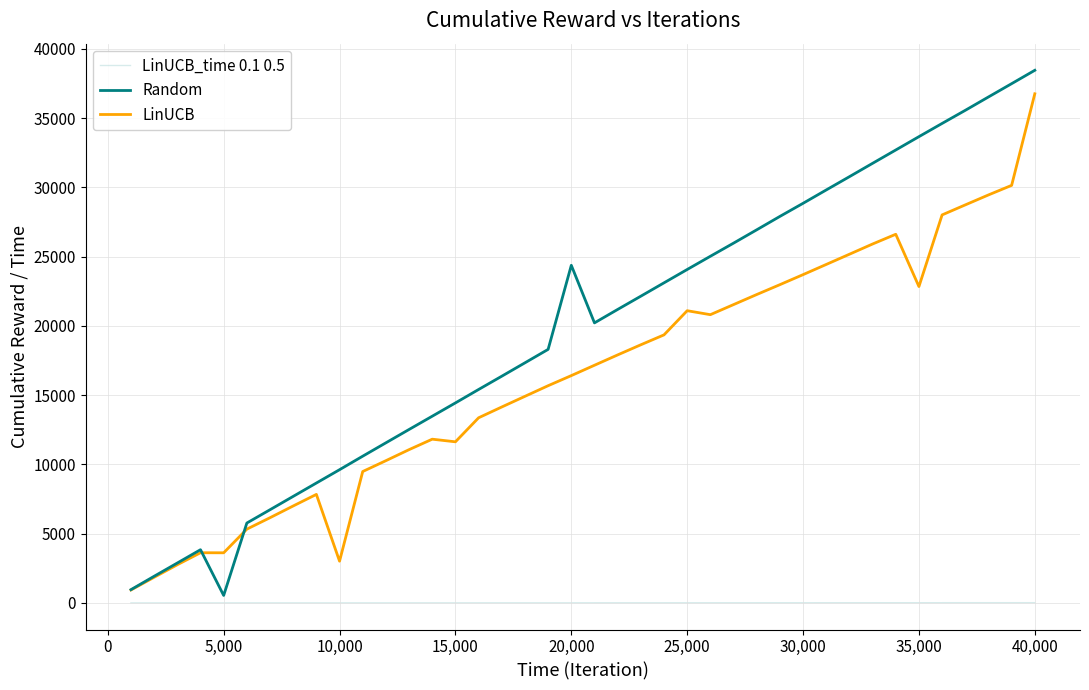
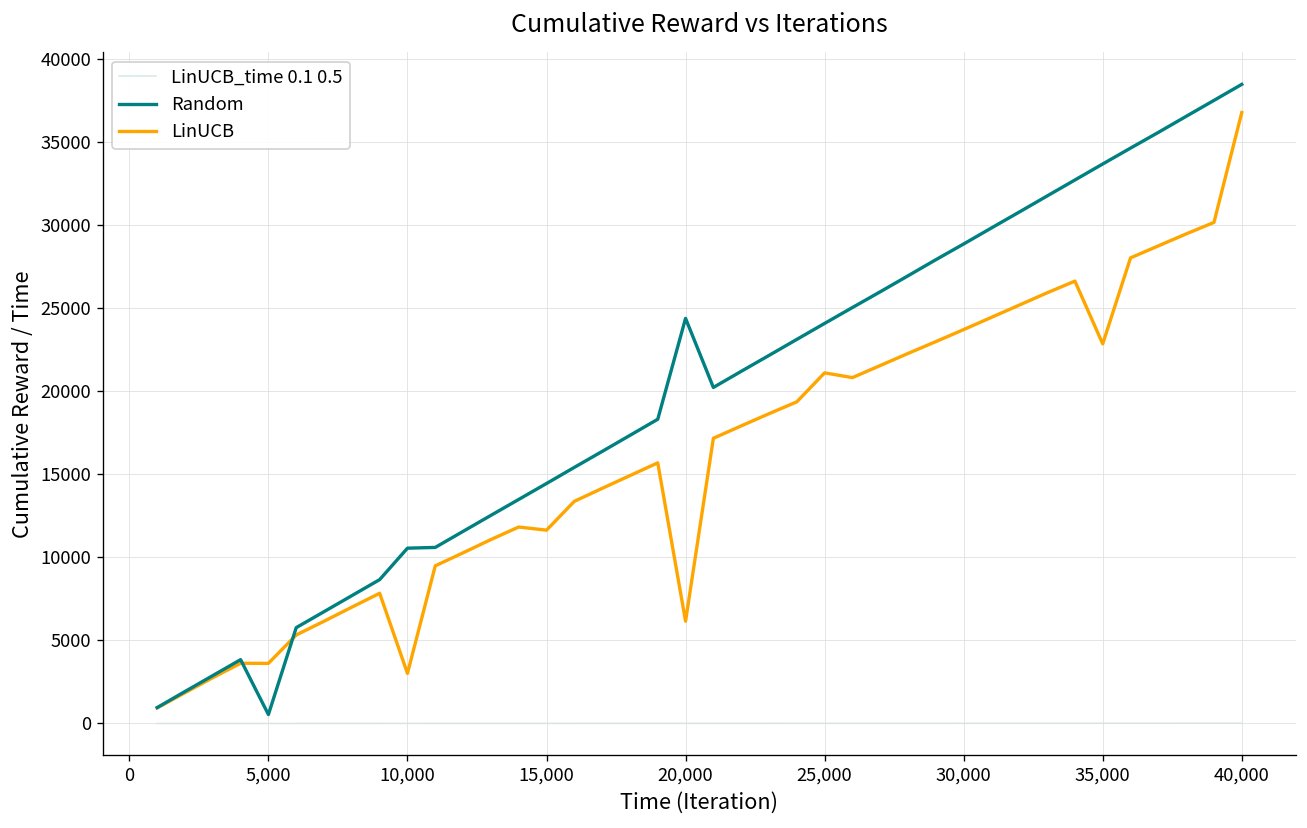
Random, 10,000: 9600 -> 10500
LinUCB, 20,000: 16400 -> 6200
